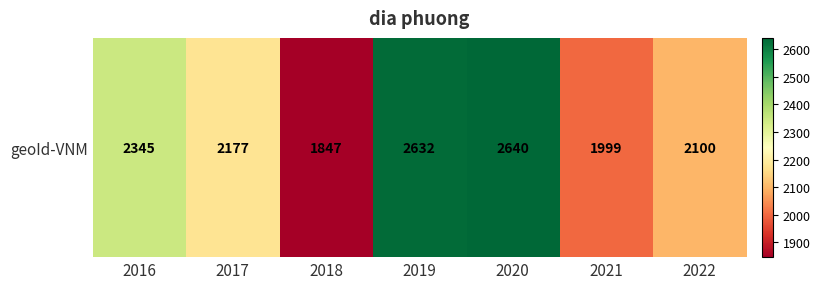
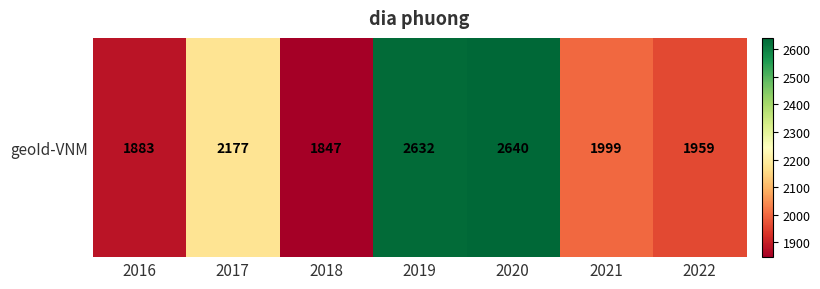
geoId-VNM, 2016: 2345 -> 1883
geoId-VNM, 2022: 2100 -> 1959
